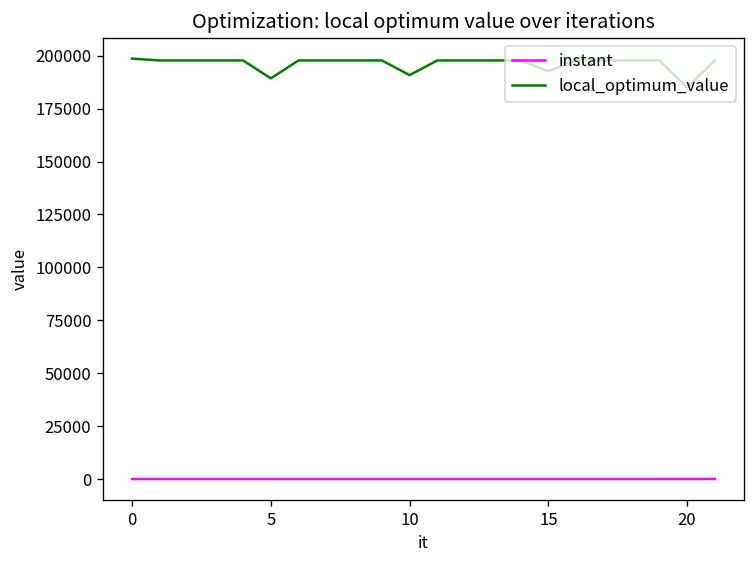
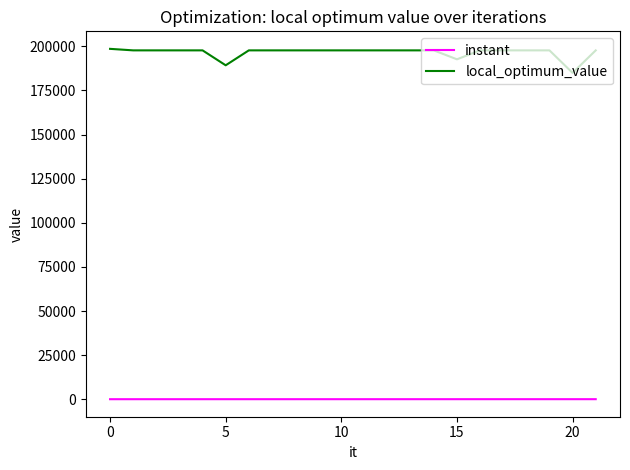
local_optimum_value, 10: 191000 -> 198000
